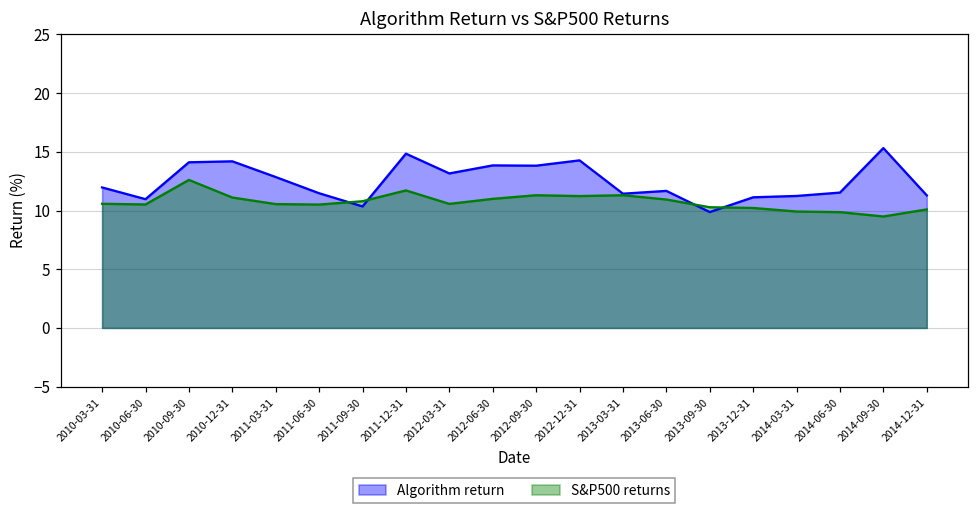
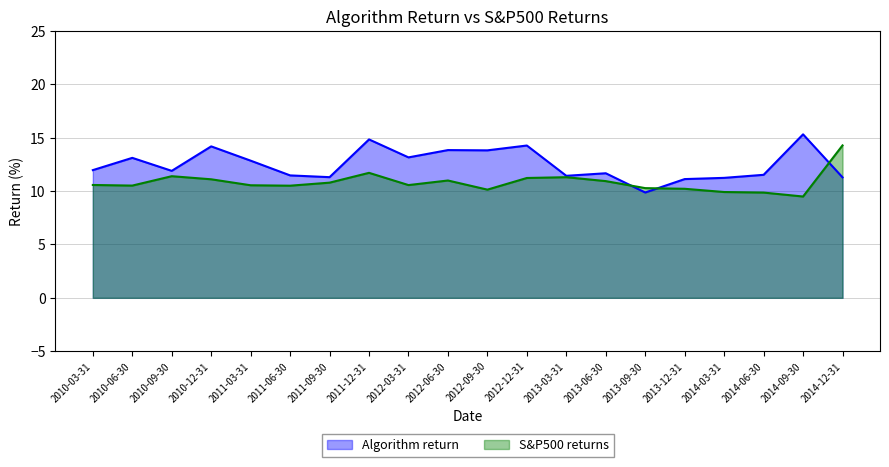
Algorithm return, 2010-06-30: 11.0 -> 13.1
Algorithm return, 2010-09-30: 14.1 -> 11.9
S&P500 returns, 2010-09-30: 12.6 -> 11.4
Algorithm return, 2011-09-30: 10.3 -> 11.3
S&P500 returns, 2012-09-30: 11.3 -> 10.1
S&P500 returns, 2014-12-31: 10.1 -> 14.3
